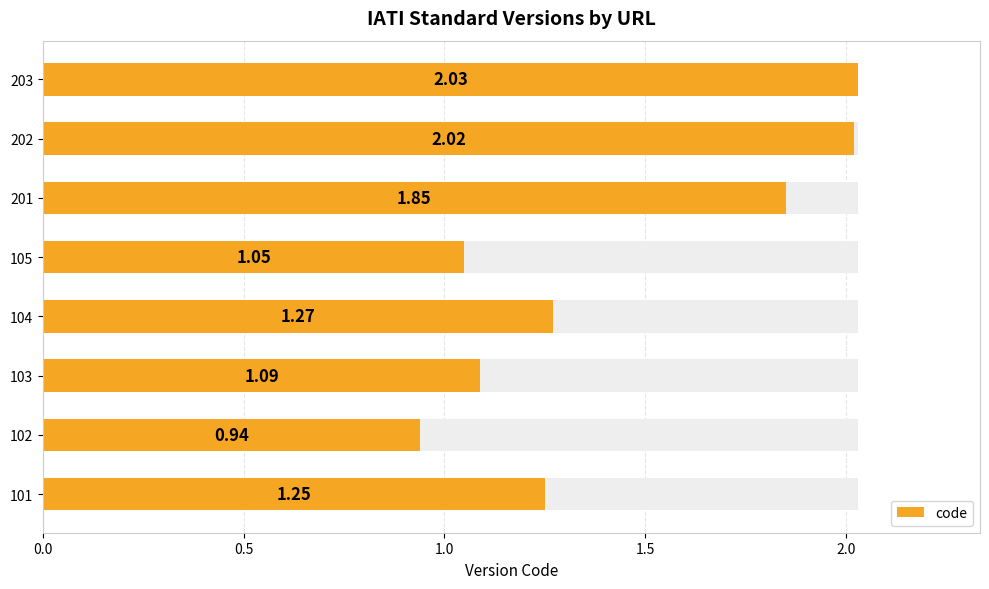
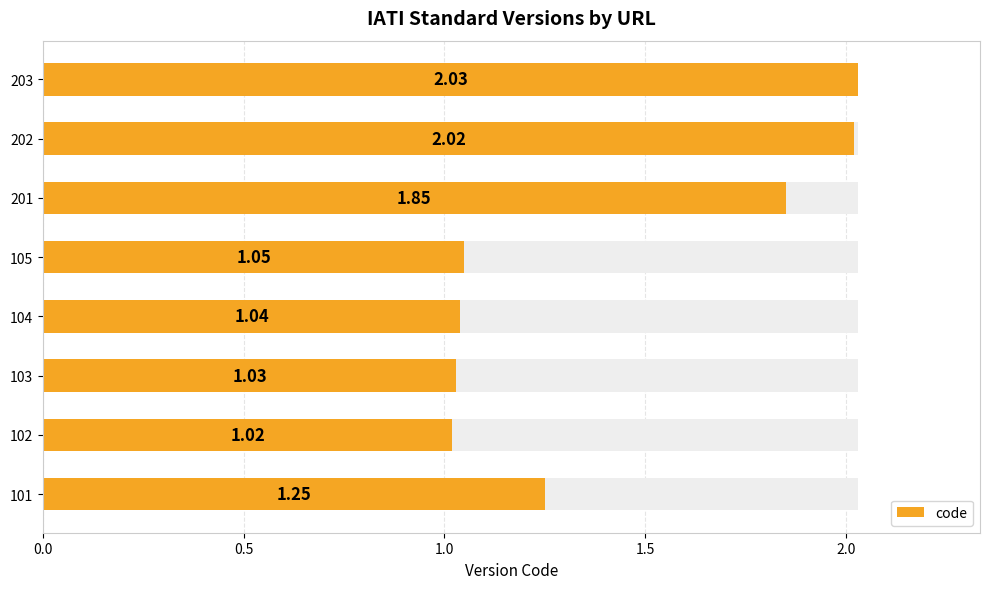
code, 104: 1.27 -> 1.04
code, 103: 1.09 -> 1.03
code, 102: 0.94 -> 1.02
